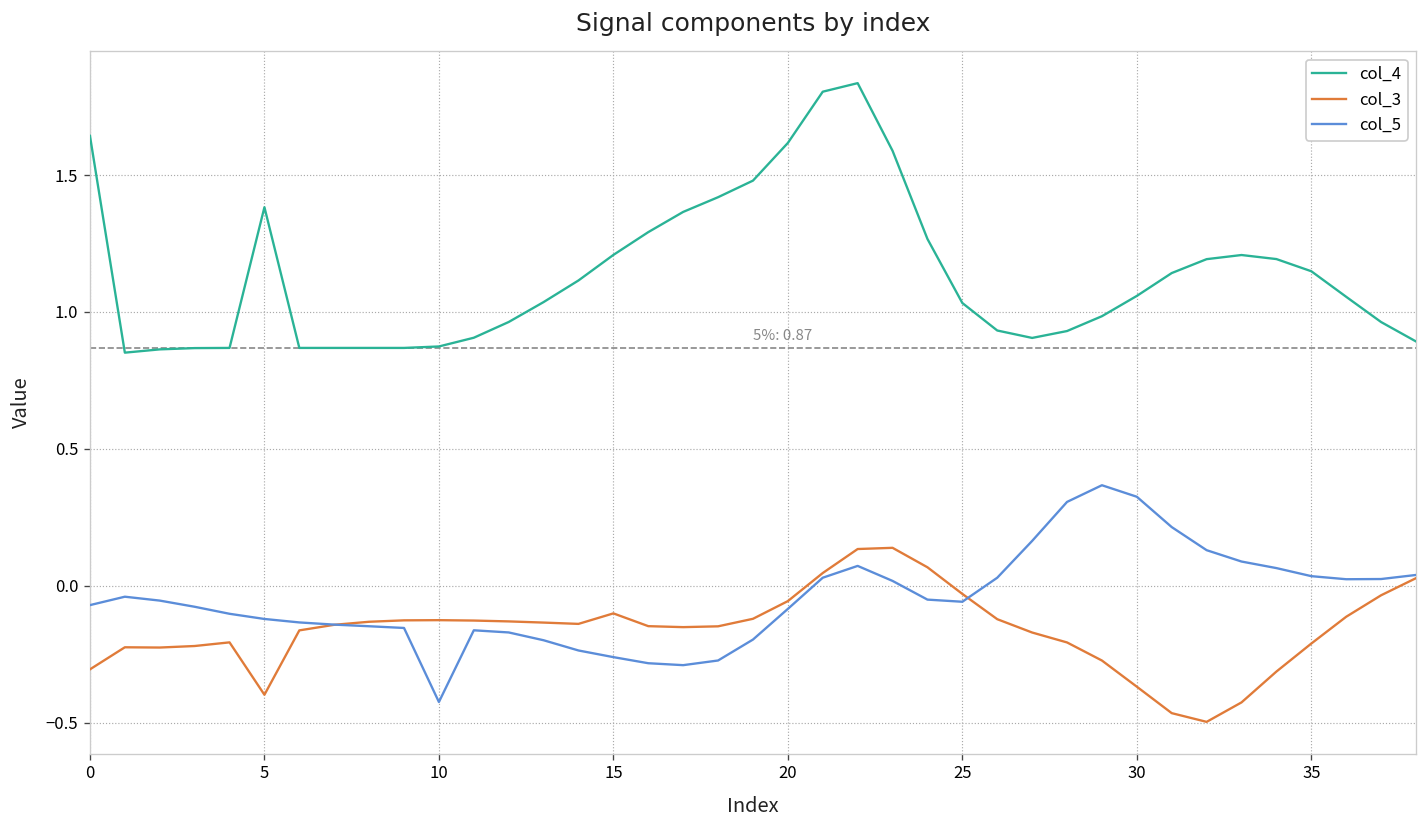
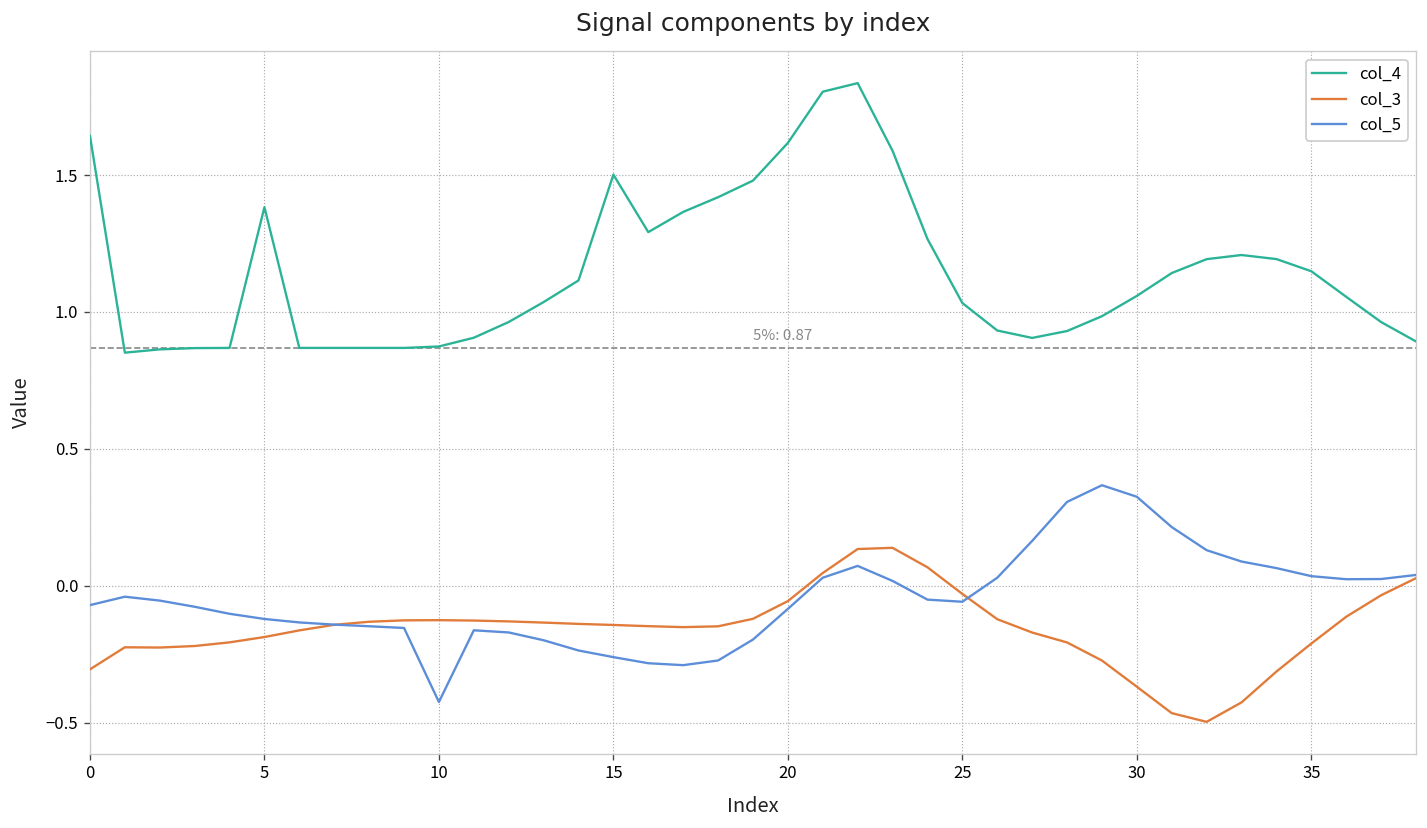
col_3, 5: -0.40 -> -0.19
col_4, 15: 1.21 -> 1.50
col_3, 15: -0.10 -> -0.14
